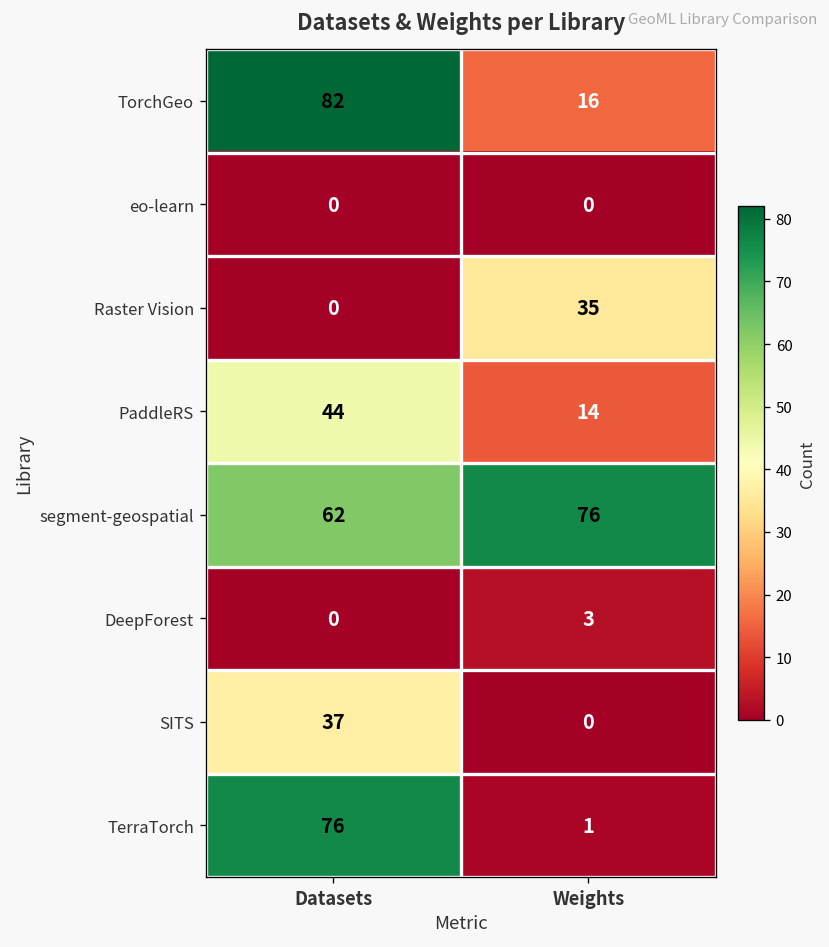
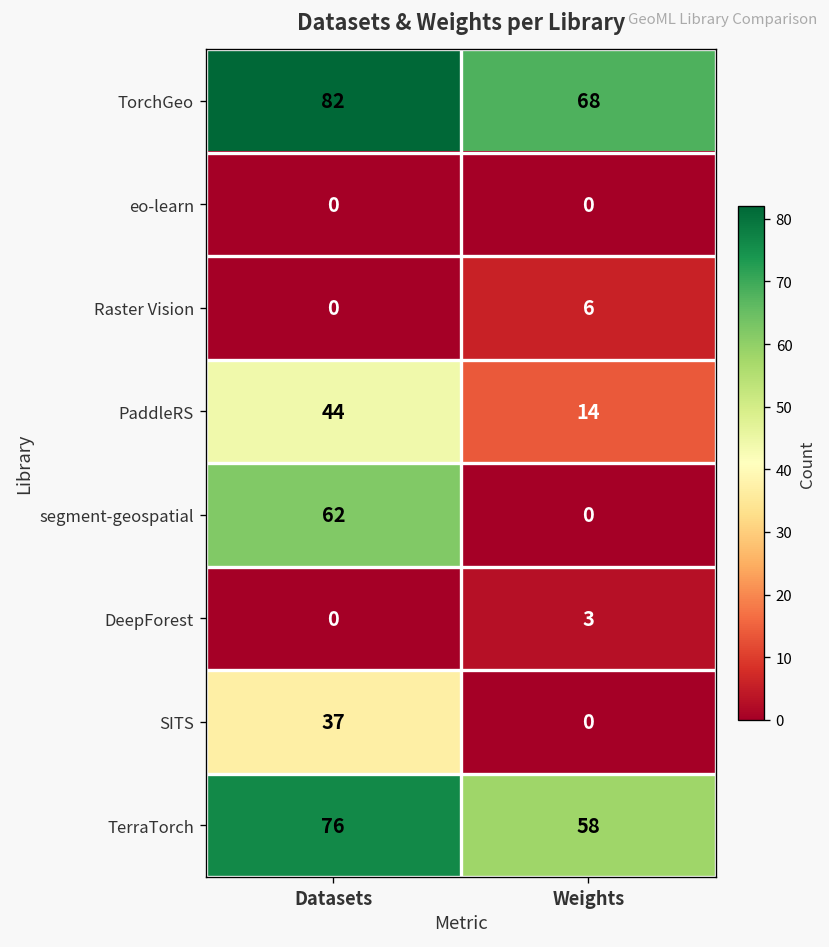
TorchGeo, Weights: 16 -> 68
Raster Vision, Weights: 35 -> 6
segment-geospatial, Weights: 76 -> 0
TerraTorch, Weights: 1 -> 58
